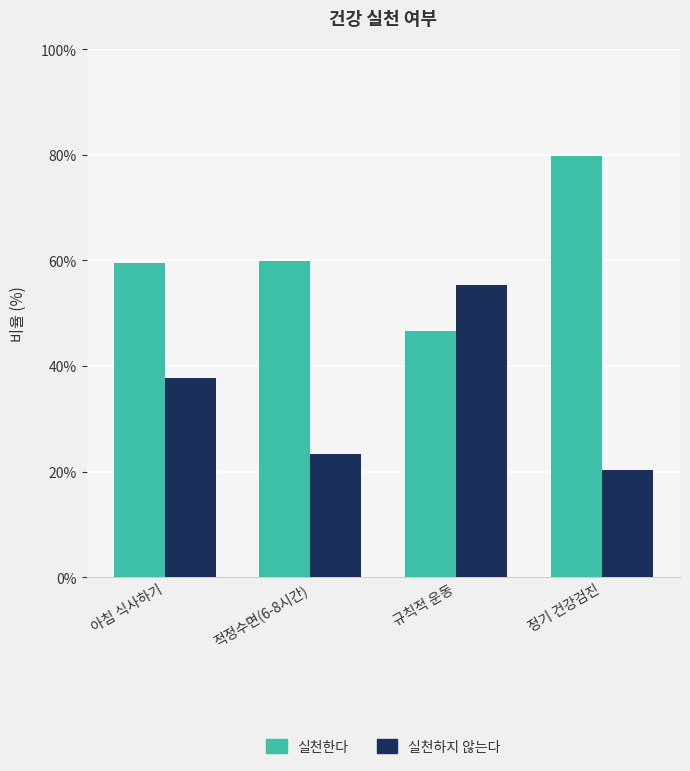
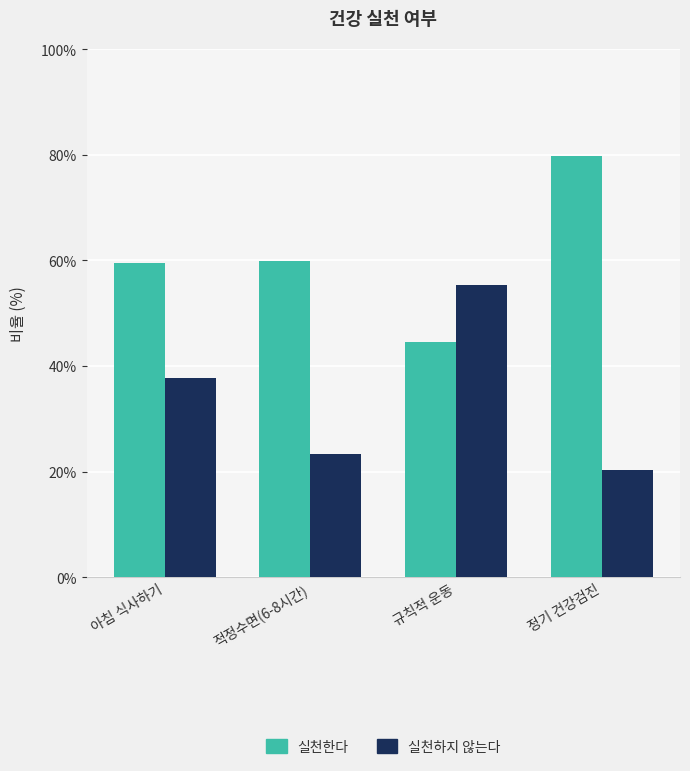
실천한다, 규칙적 운동: 47% -> 45%
